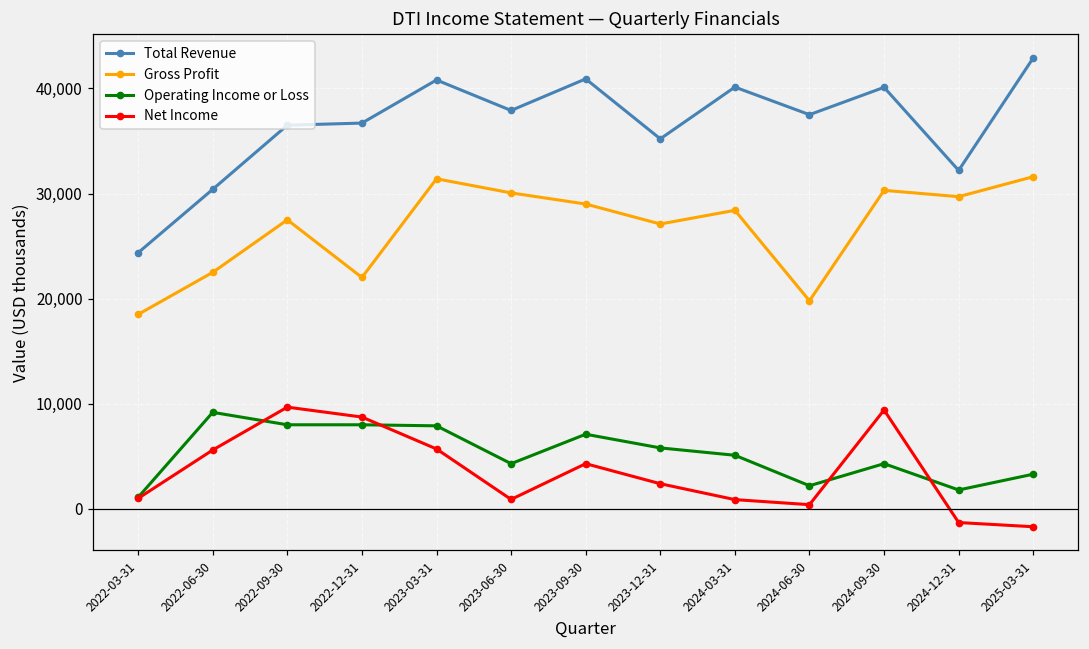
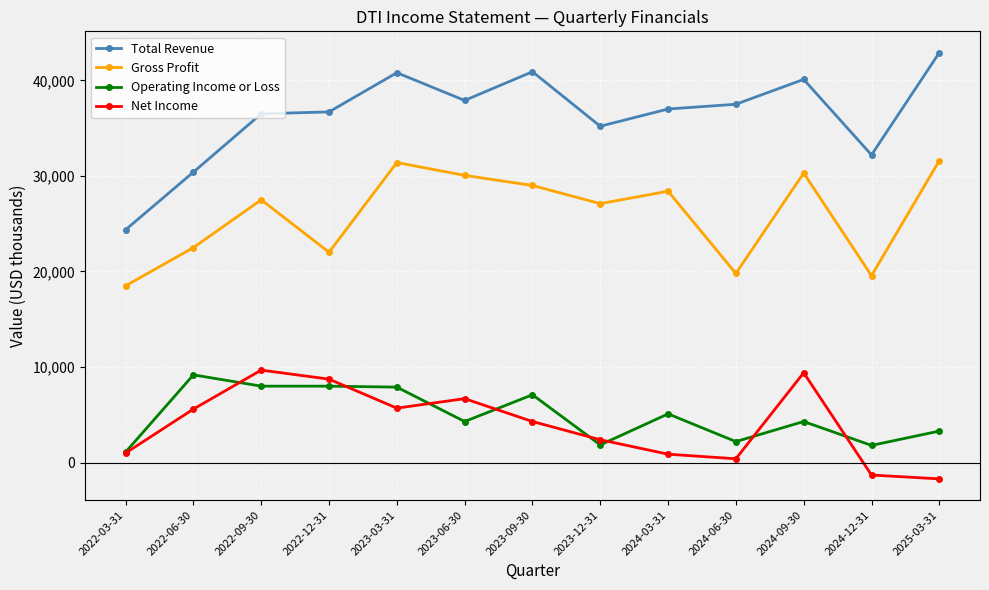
Net Income, 2023-06-30: 1,000 -> 7,000
Operating Income or Loss, 2023-12-31: 6,000 -> 2,000
Total Revenue, 2024-03-31: 40,000 -> 37,000
Gross Profit, 2024-12-31: 30,000 -> 20,000
